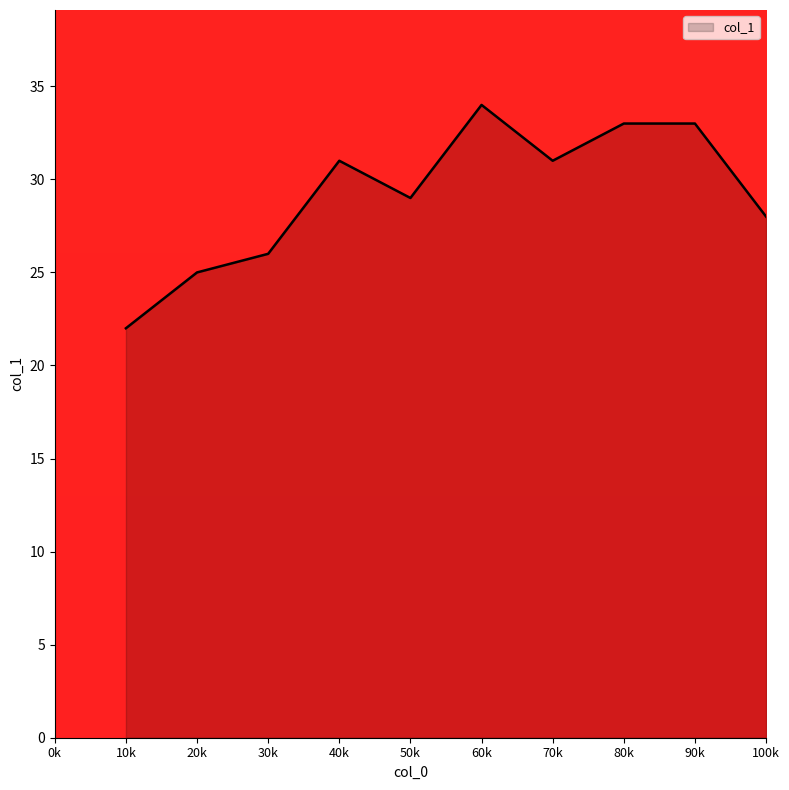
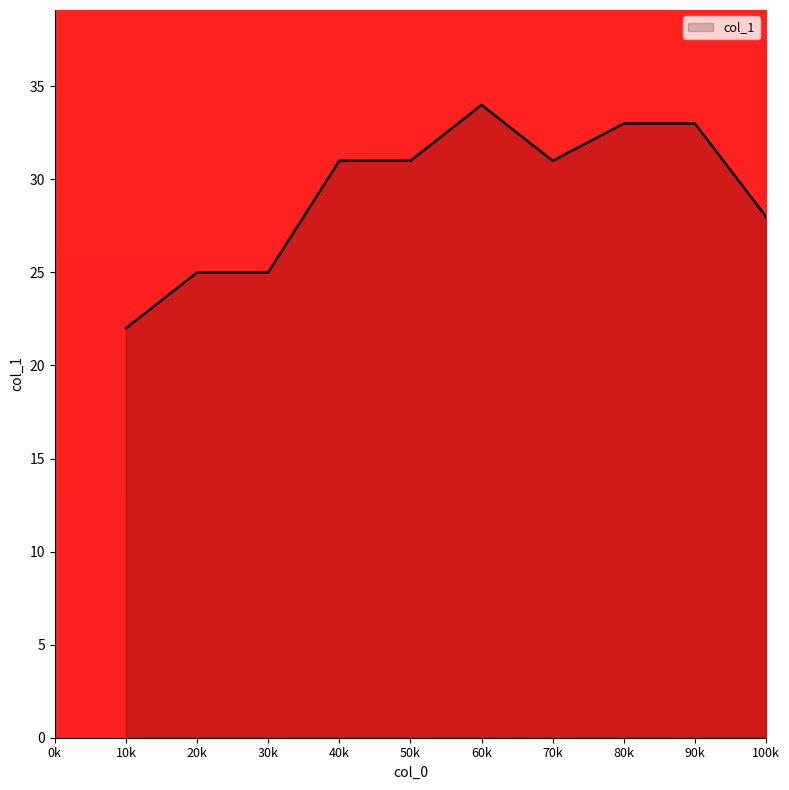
30k: 26 -> 25
50k: 29 -> 31
